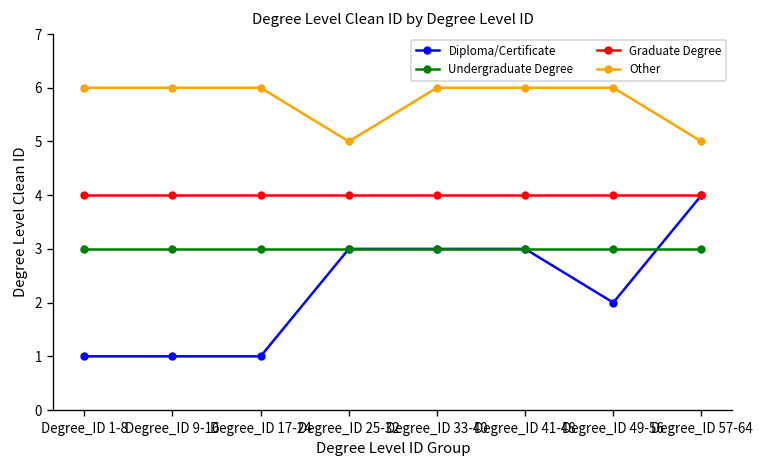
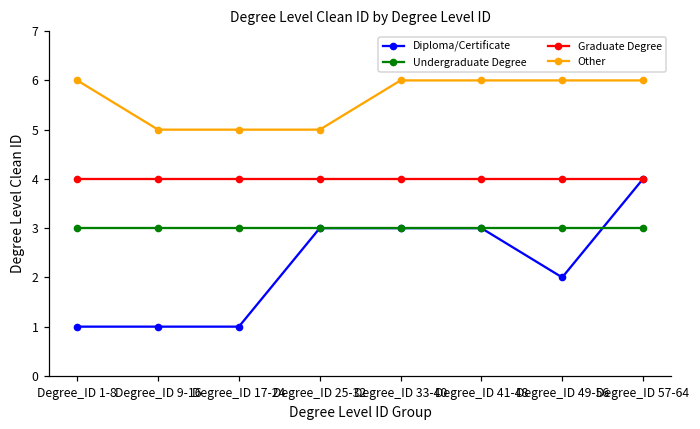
Other, Degree_ID 9-16: 6 -> 5
Other, Degree_ID 17-24: 6 -> 5
Other, Degree_ID 57-64: 5 -> 6
